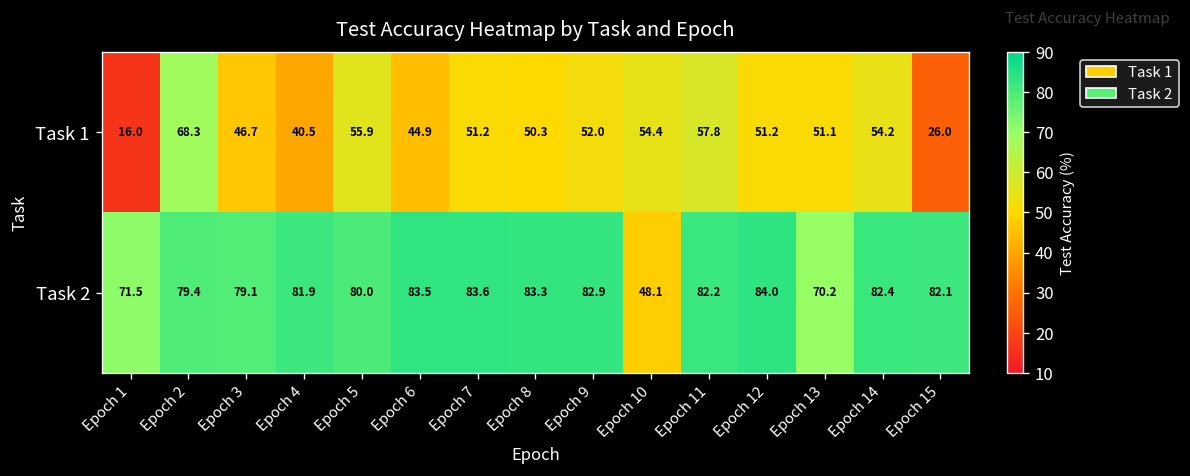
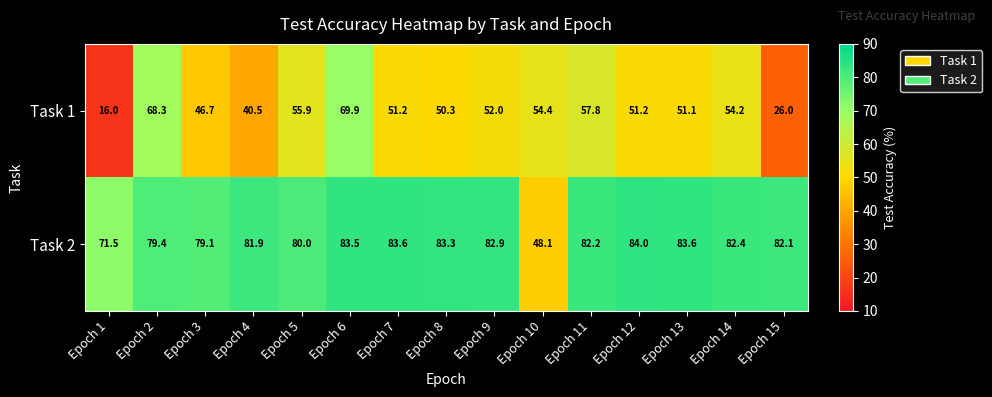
Task 1, Epoch 6: 44.9 -> 69.9
Task 2, Epoch 13: 70.2 -> 83.6
